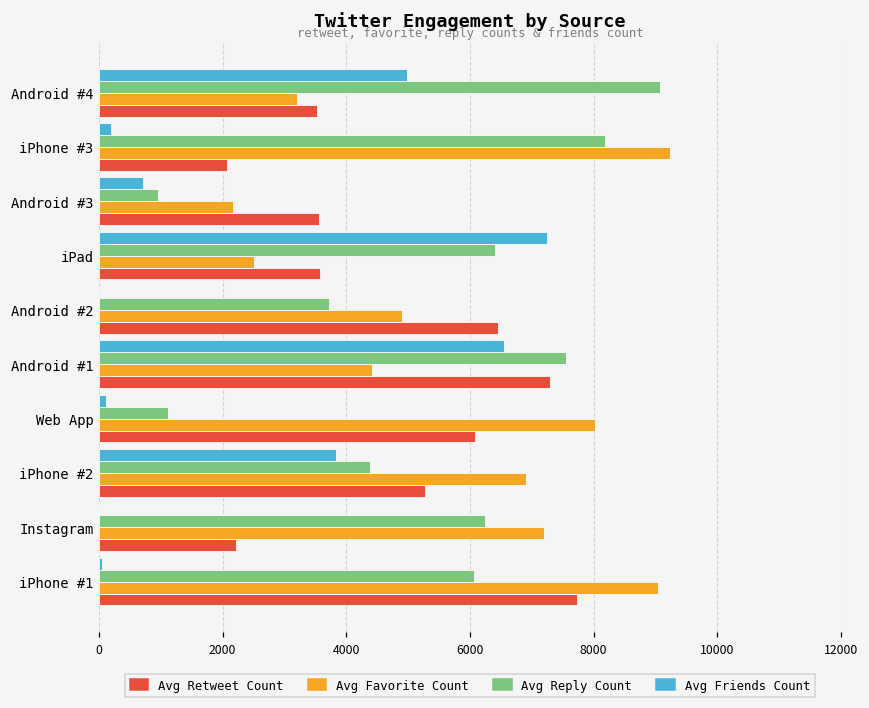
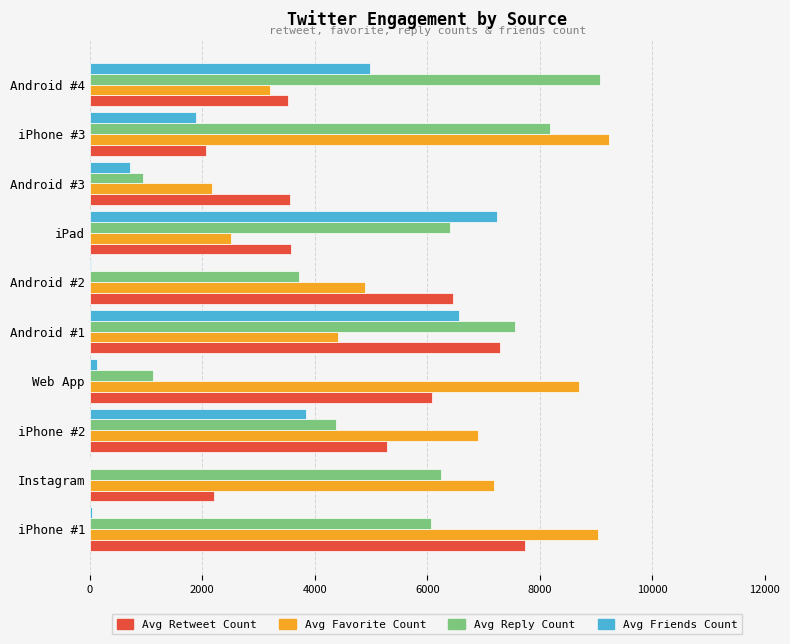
Avg Friends Count, iPhone #3: 200 -> 1900
Avg Favorite Count, Web App: 8000 -> 8700
